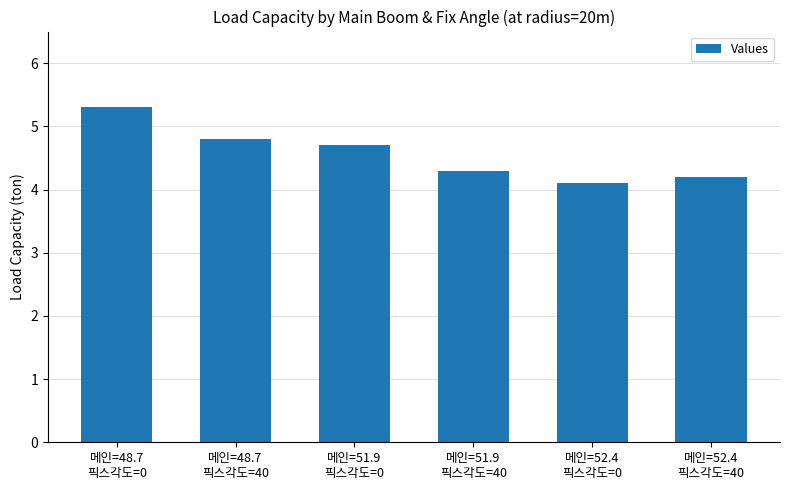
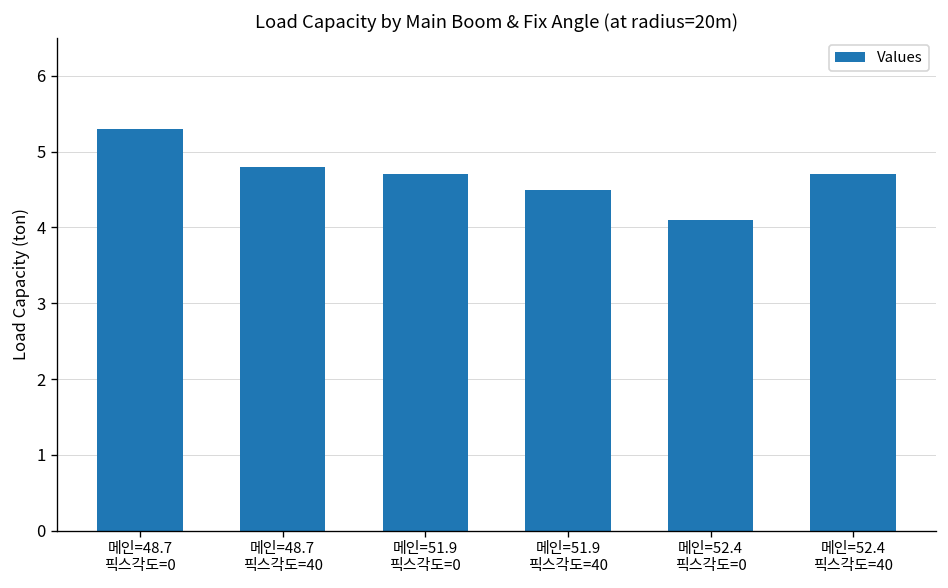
메인=51.9 픽스각도=40: 4.3 -> 4.5
메인=52.4 픽스각도=40: 4.2 -> 4.7
